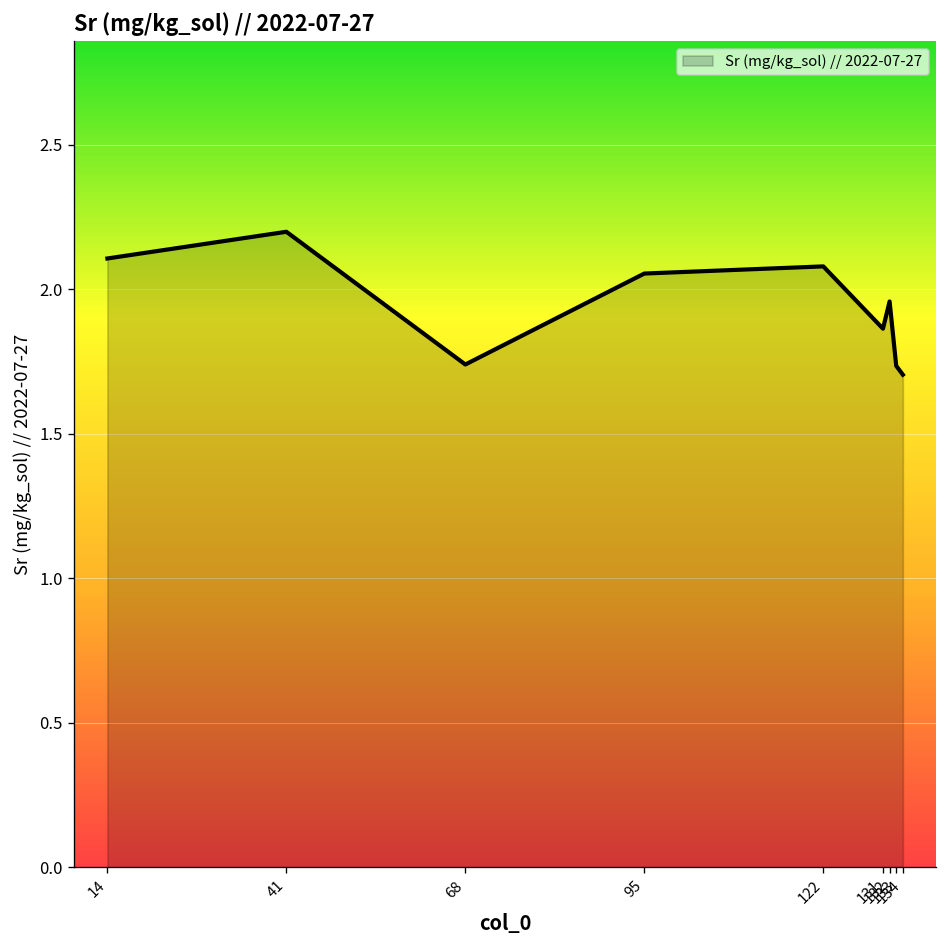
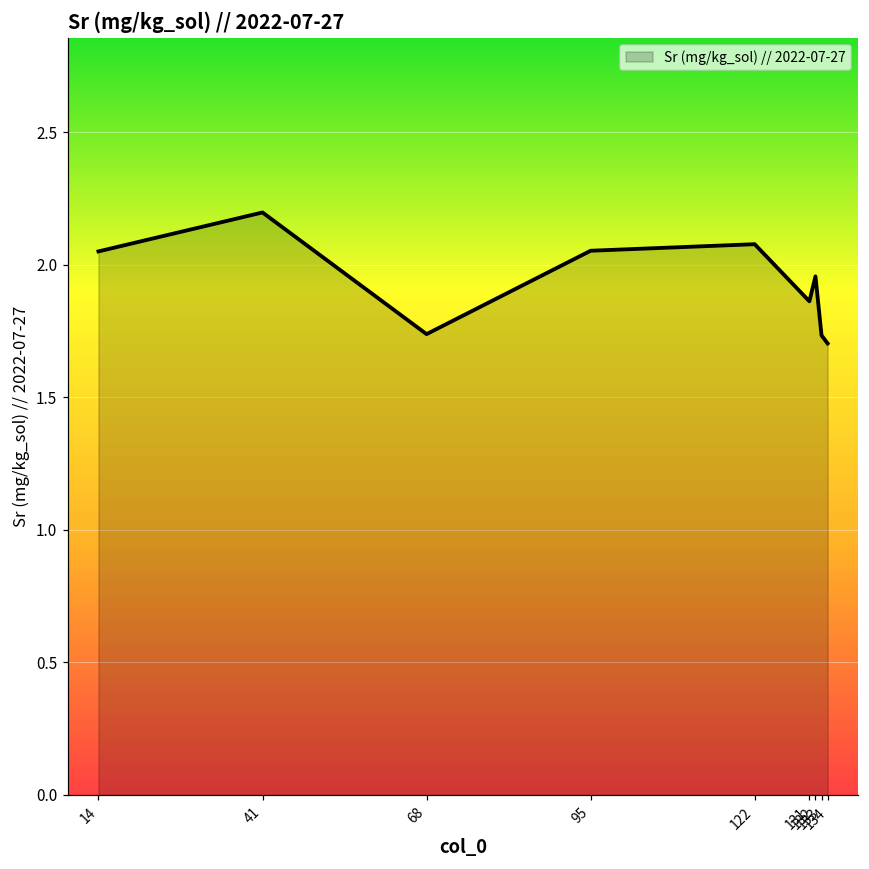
14: 2.11 -> 2.05
